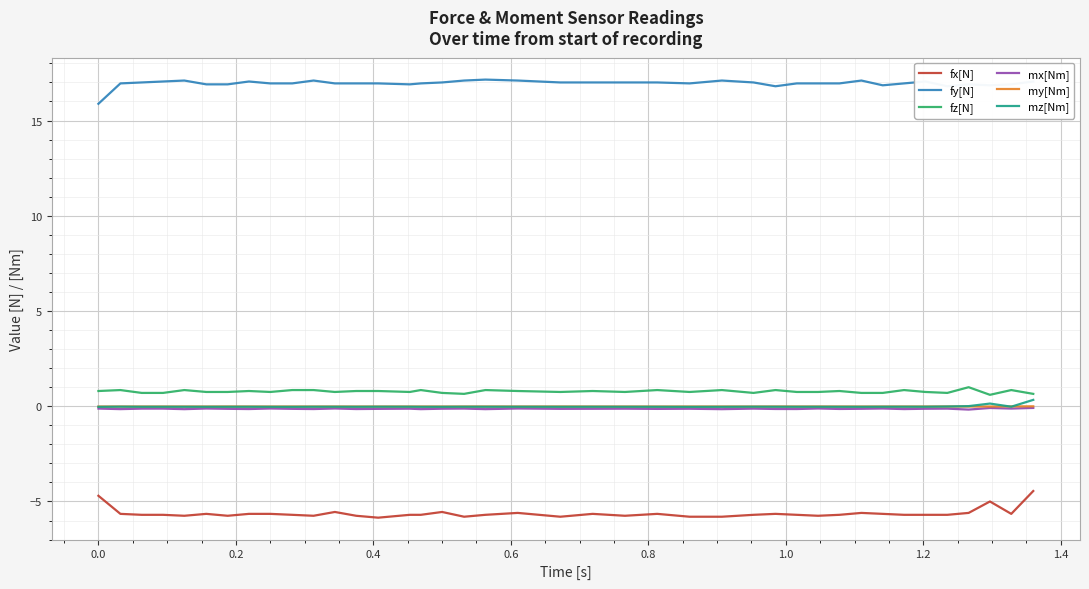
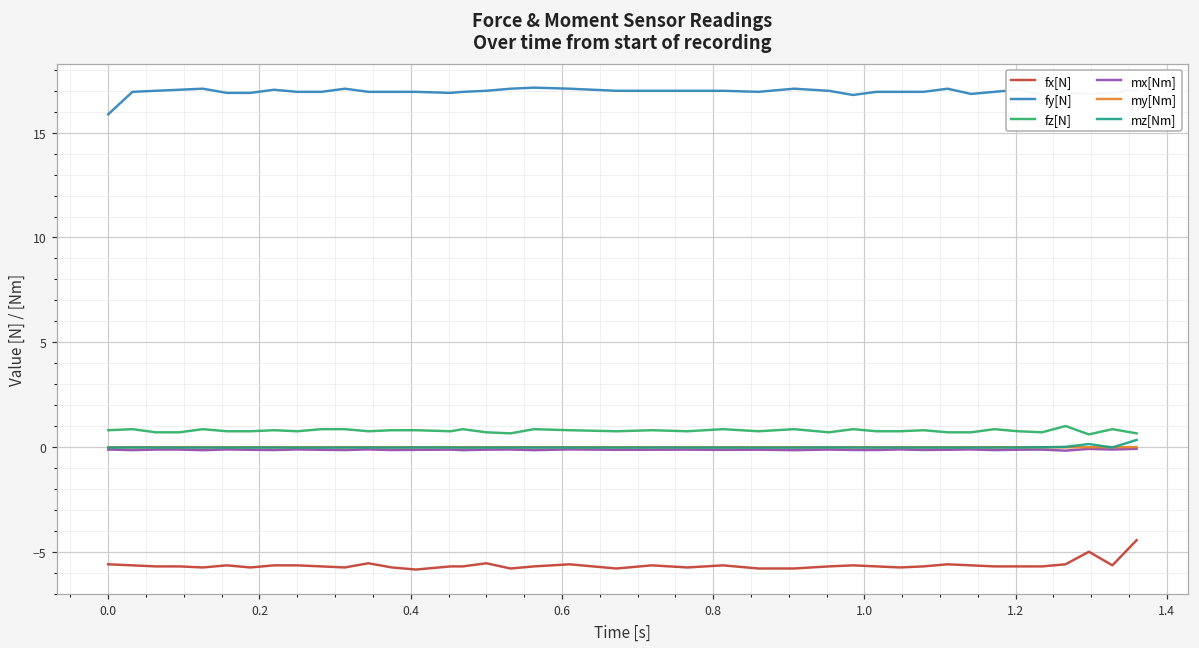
fx[N], 0.0: -4.7 -> -5.6
